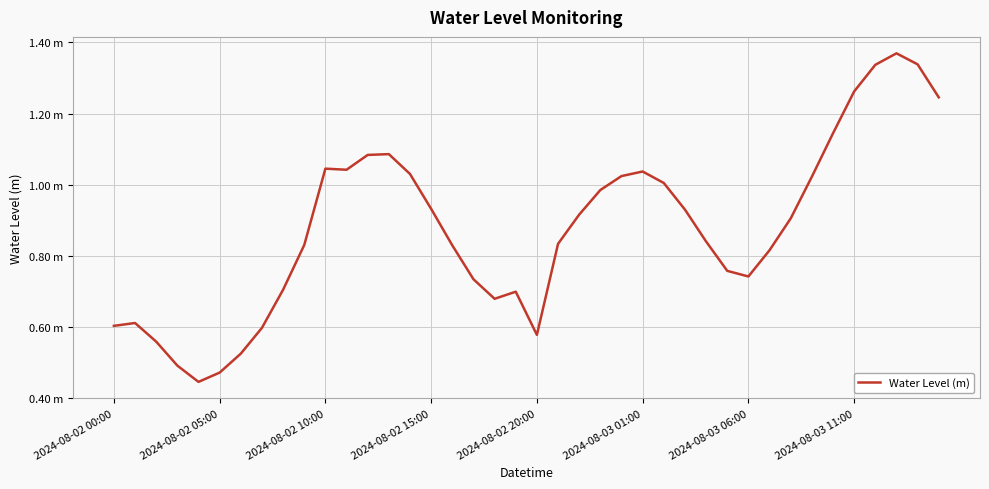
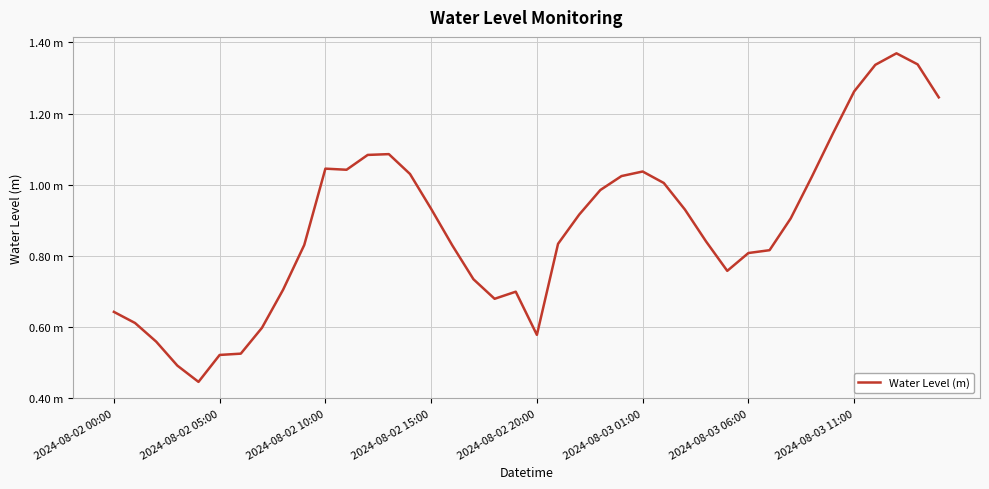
2024-08-02 00:00: 0.60 m -> 0.64 m
2024-08-02 05:00: 0.47 m -> 0.52 m
2024-08-03 06:00: 0.74 m -> 0.81 m
